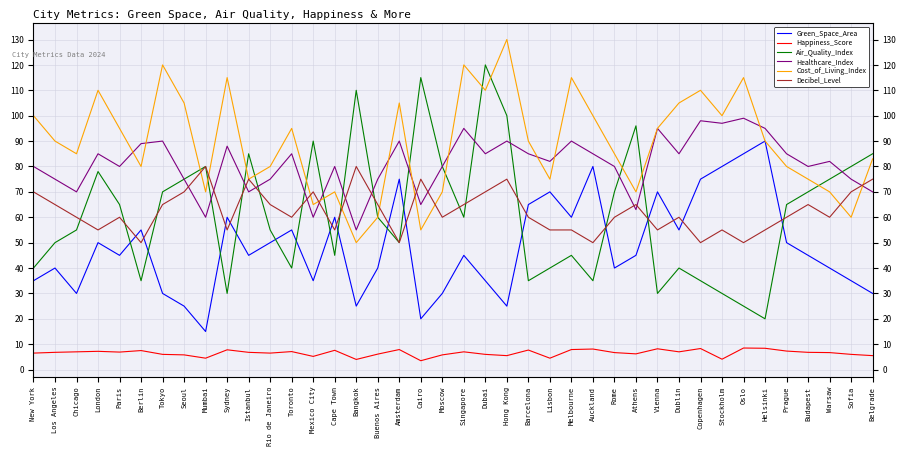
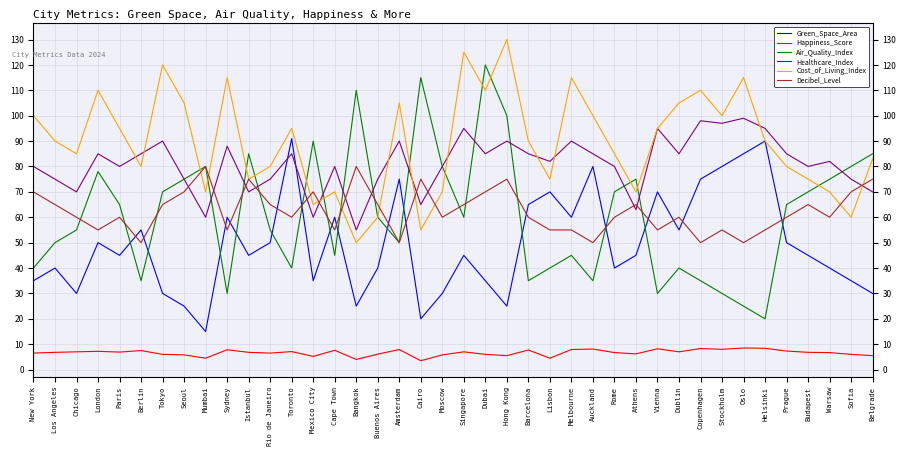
Healthcare_Index, Berlin: 89 -> 85
Green_Space_Area, Toronto: 55 -> 91
Cost_of_Living_Index, Singapore: 120 -> 125
Air_Quality_Index, Athens: 96 -> 75
Happiness_Score, Stockholm: 4 -> 8
